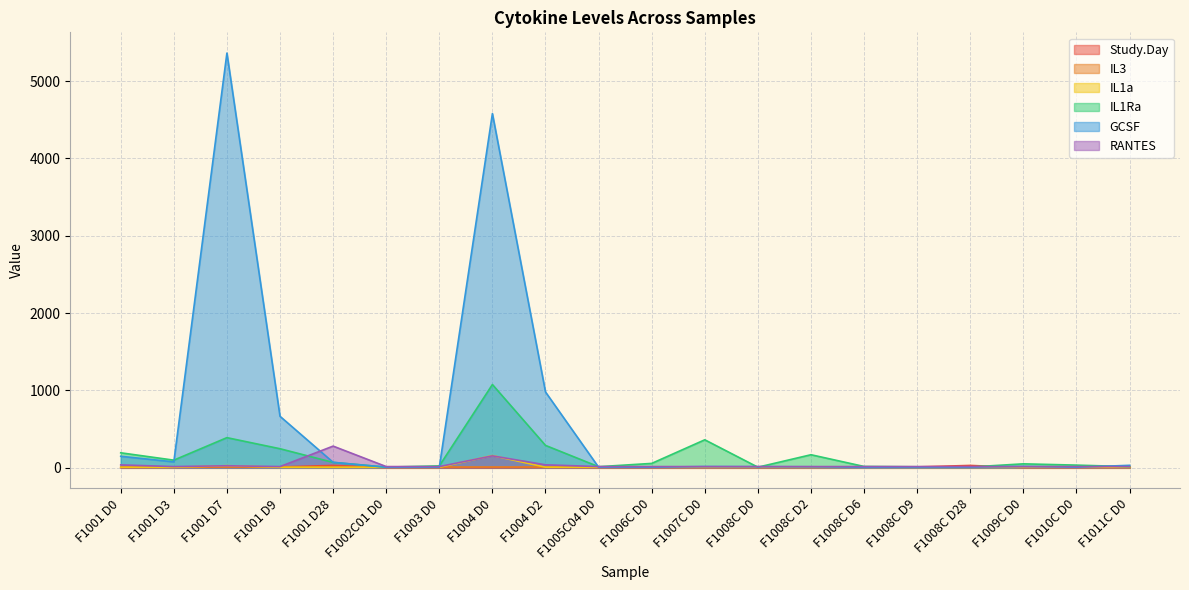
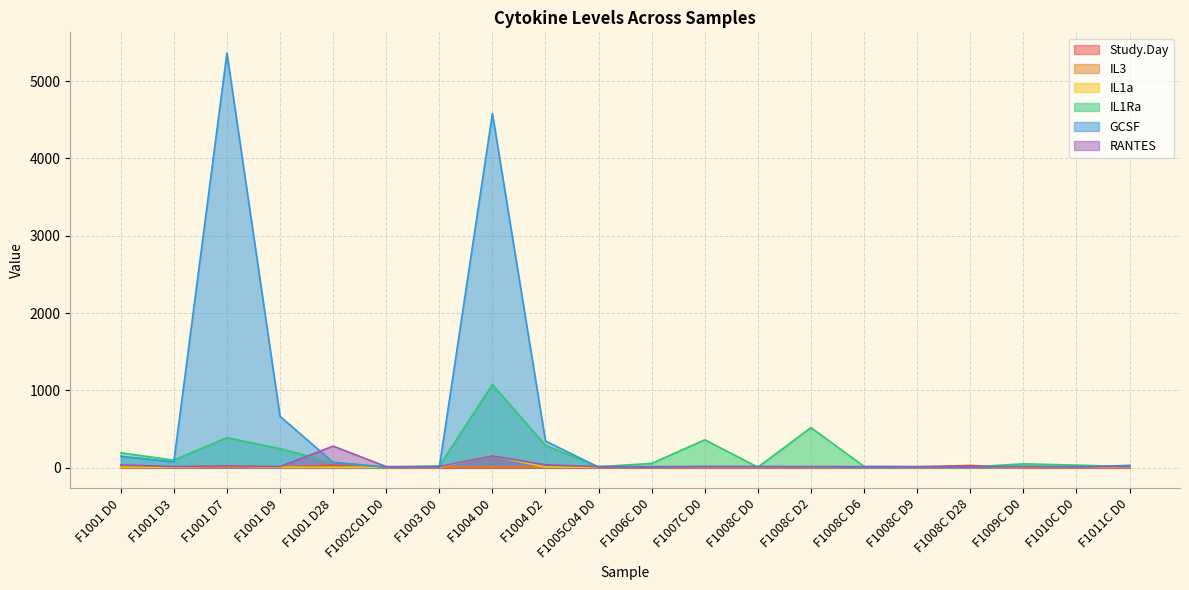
GCSF, F1004 D2: 1000 -> 300
IL1Ra, F1008C D2: 200 -> 500
